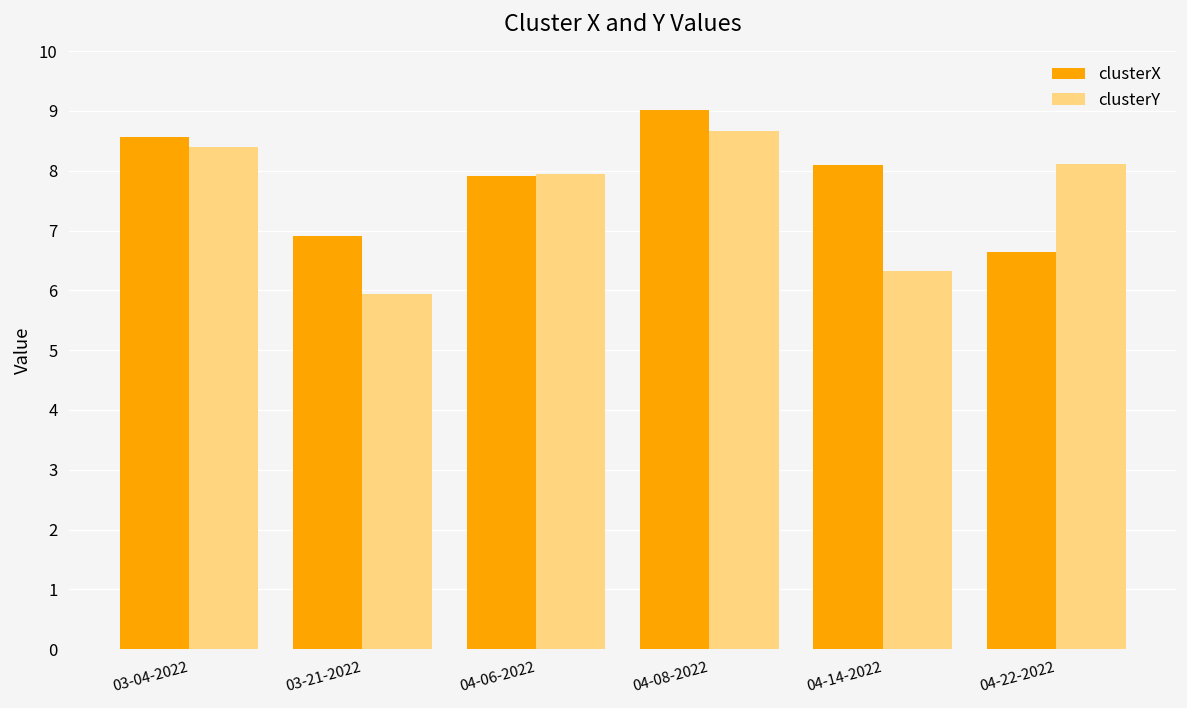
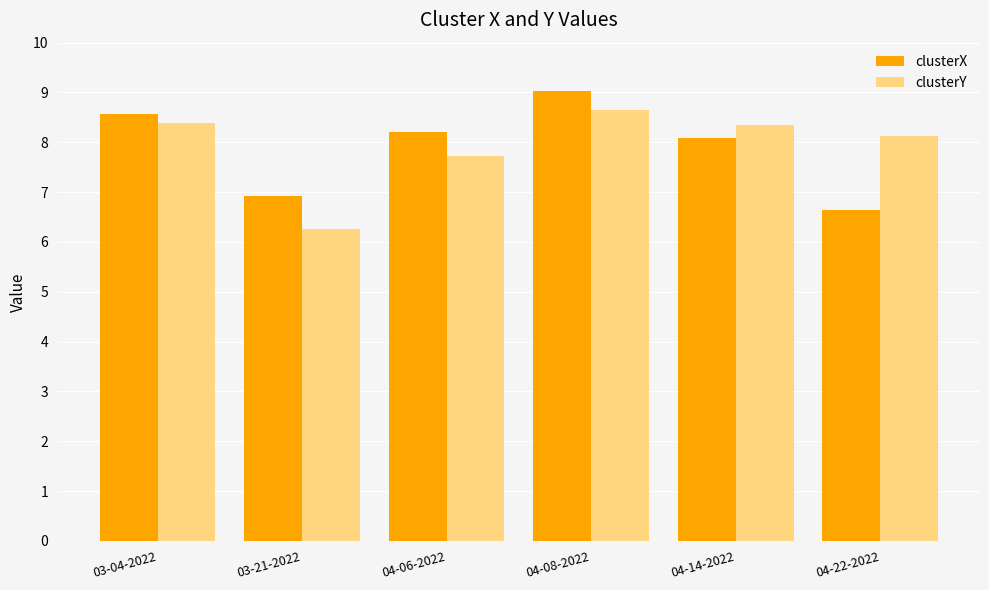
clusterY, 03-21-2022: 5.9 -> 6.3
clusterX, 04-06-2022: 7.9 -> 8.2
clusterY, 04-06-2022: 7.9 -> 7.7
clusterY, 04-14-2022: 6.3 -> 8.3
